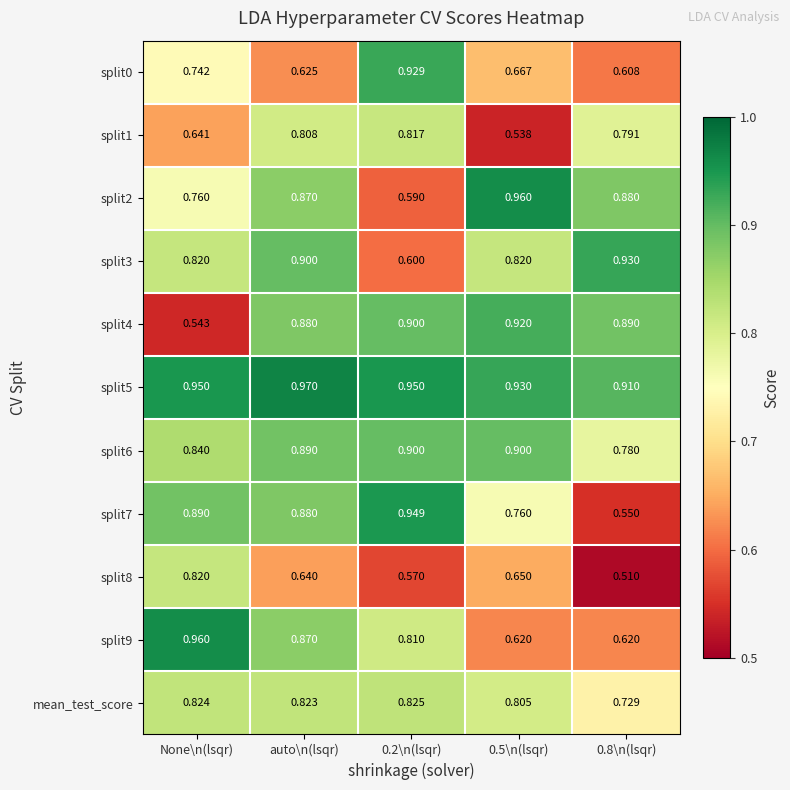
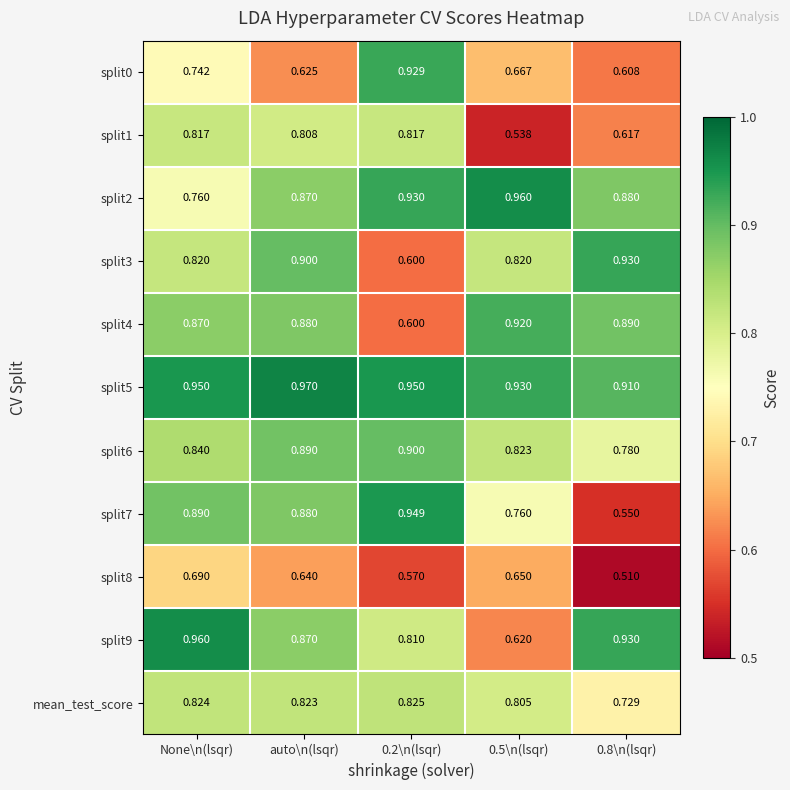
split1, None\n(lsqr): 0.641 -> 0.817
split1, 0.8\n(lsqr): 0.791 -> 0.617
split2, 0.2\n(lsqr): 0.590 -> 0.930
split4, None\n(lsqr): 0.543 -> 0.870
split4, 0.2\n(lsqr): 0.900 -> 0.600
split6, 0.5\n(lsqr): 0.900 -> 0.823
split8, None\n(lsqr): 0.820 -> 0.690
split9, 0.8\n(lsqr): 0.620 -> 0.930
